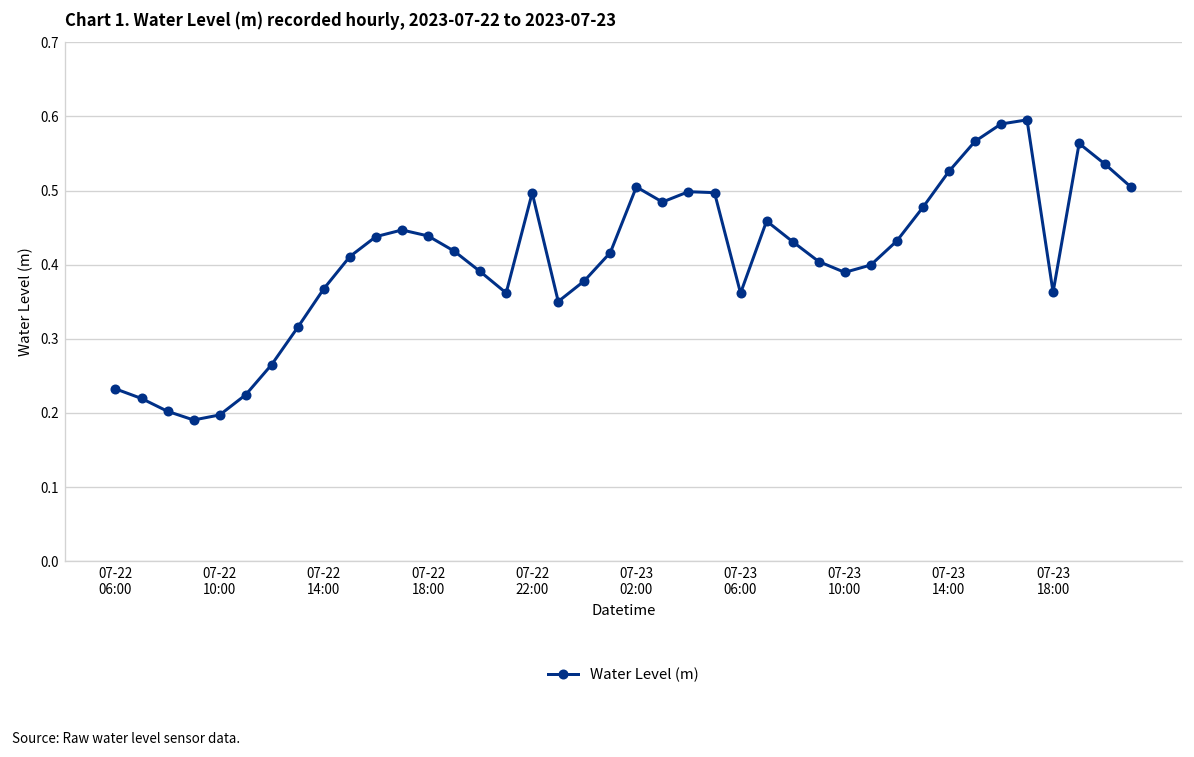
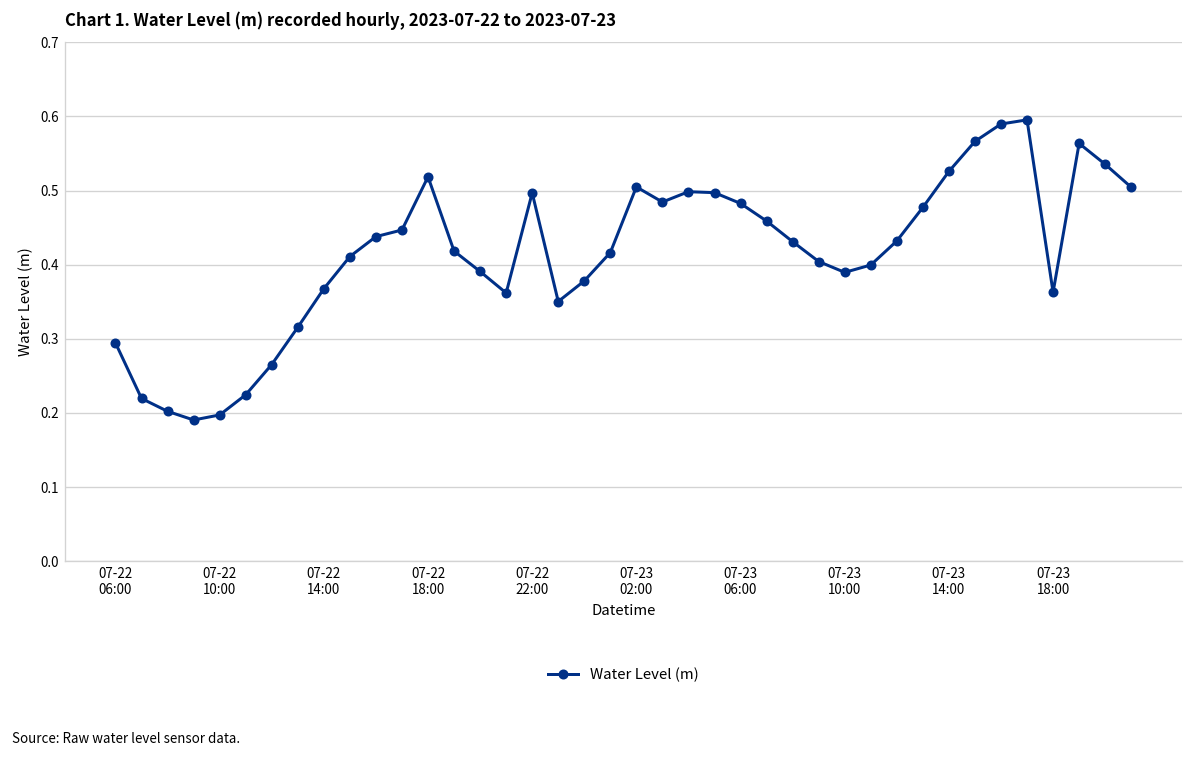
07-22 06:00: 0.23 -> 0.29
07-22 18:00: 0.44 -> 0.52
07-23 06:00: 0.36 -> 0.48
